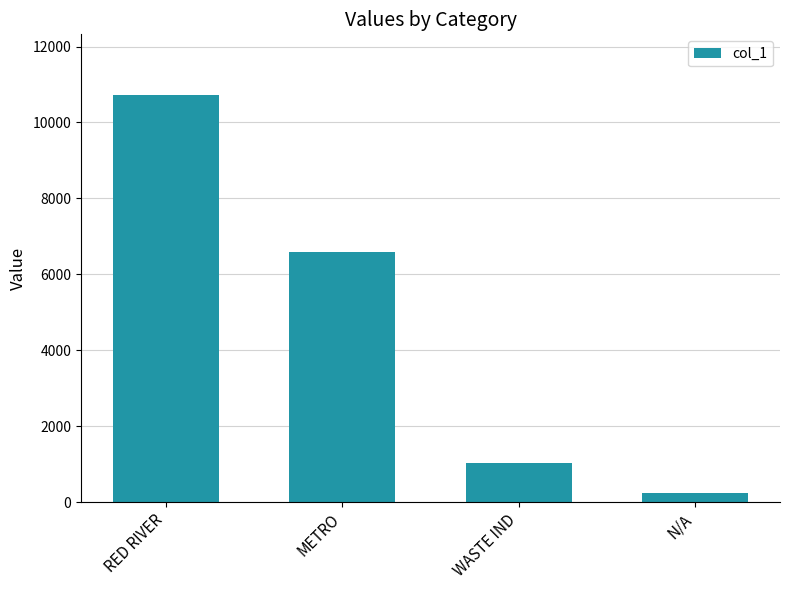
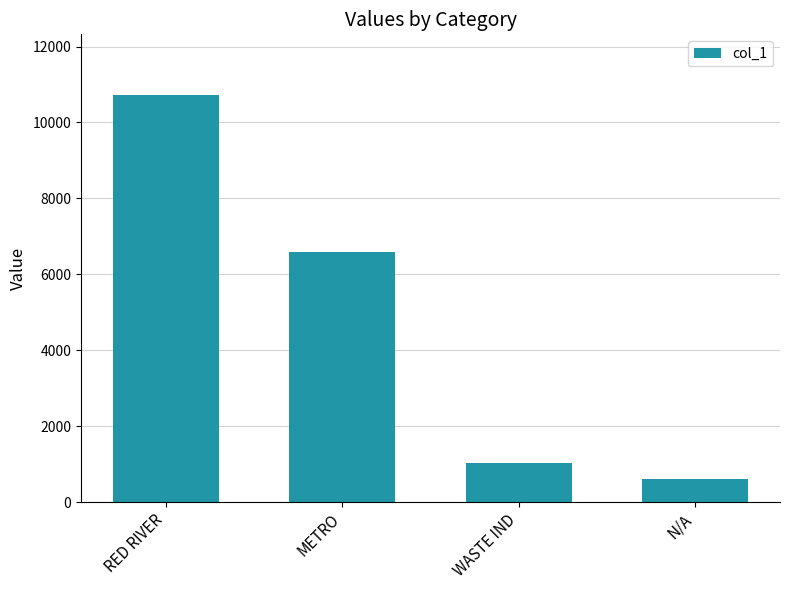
N/A: 200 -> 600
